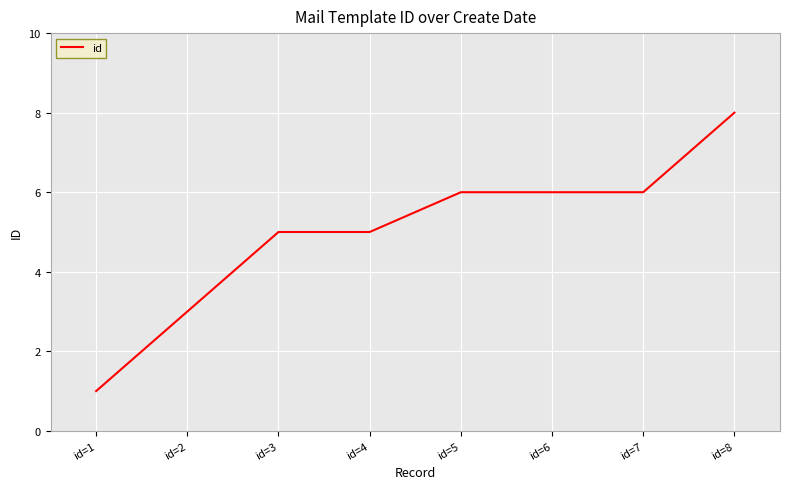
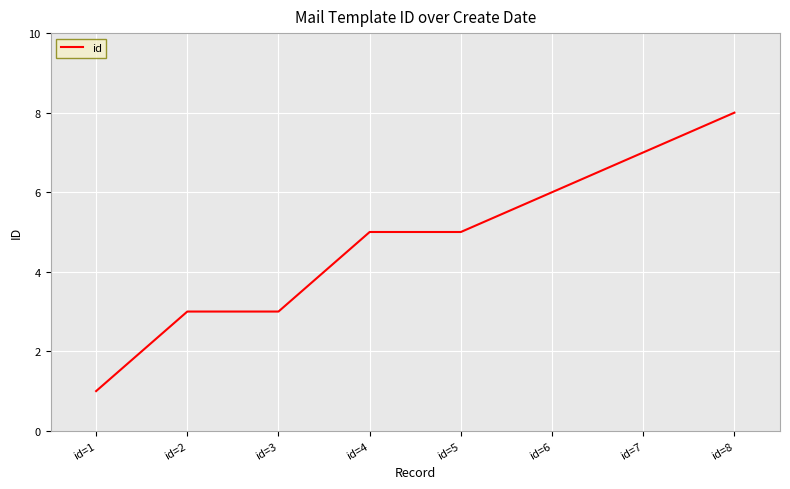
id=3: 5 -> 3
id=5: 6 -> 5
id=7: 6 -> 7
